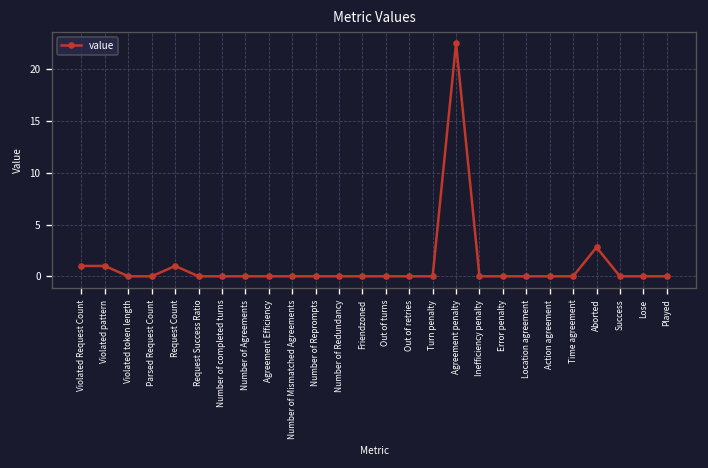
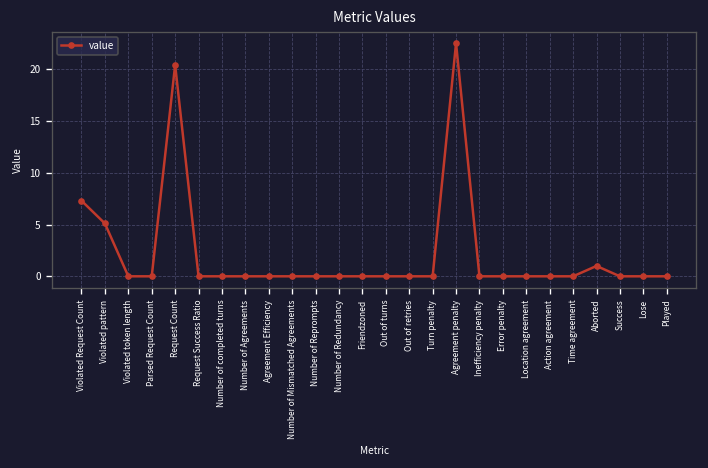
Violated Request Count: 1 -> 7
Violated pattern: 1 -> 5
Request Count: 1 -> 20
Aborted: 3 -> 1
